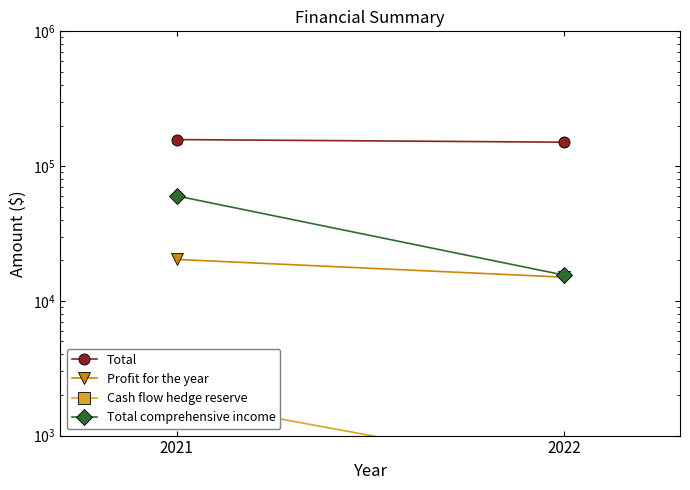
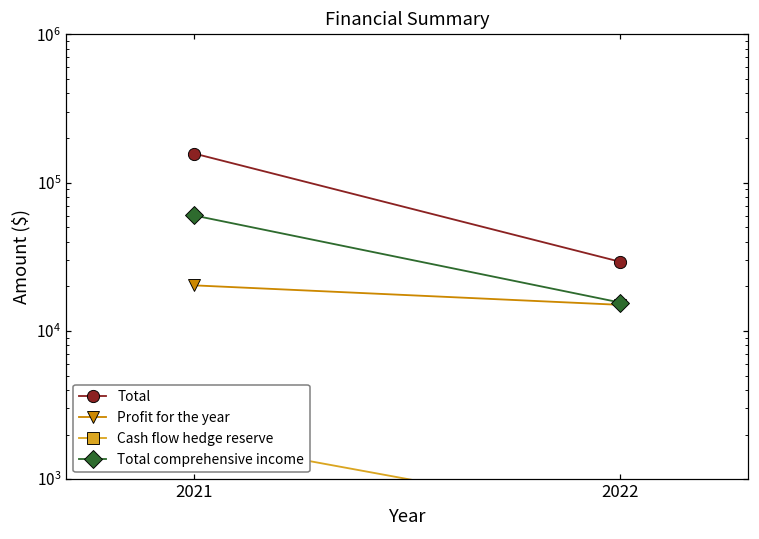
Total, 2022: 150000 -> 29000
